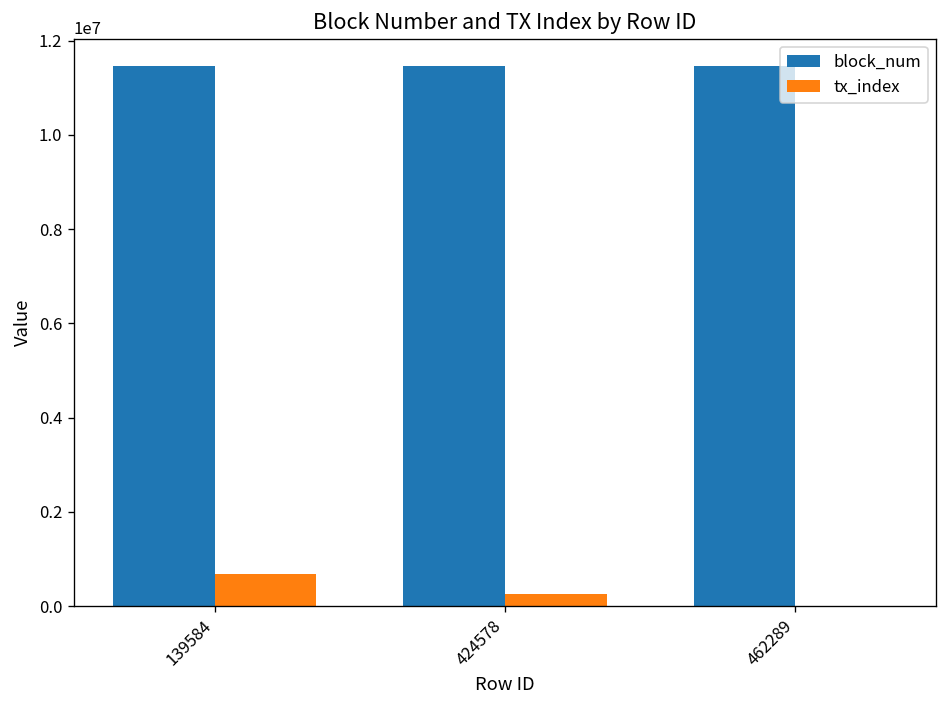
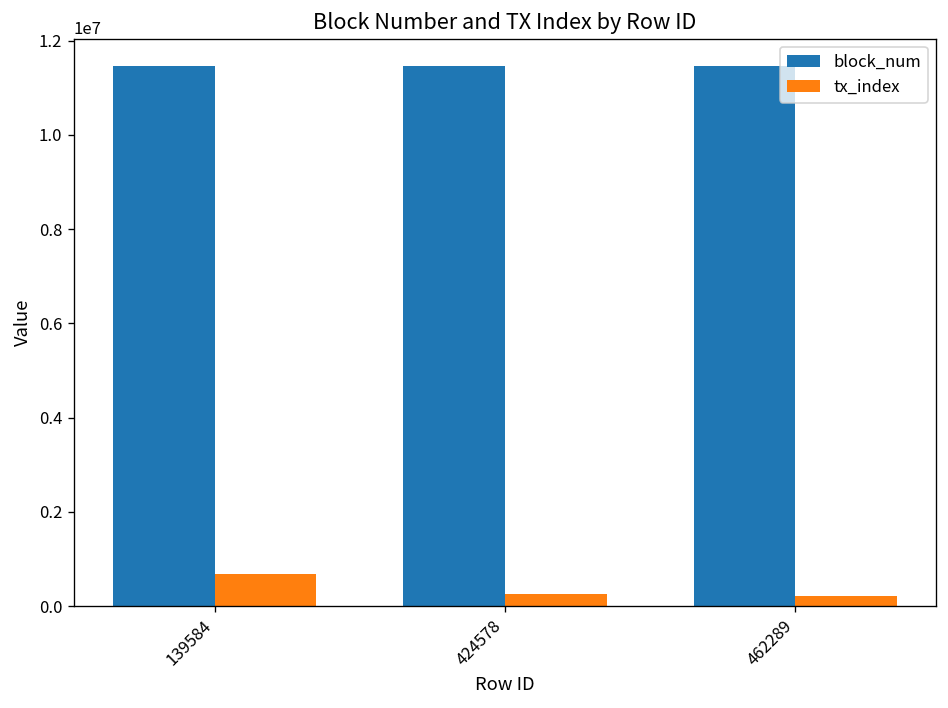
tx_index, 462289: 0 -> 200000
